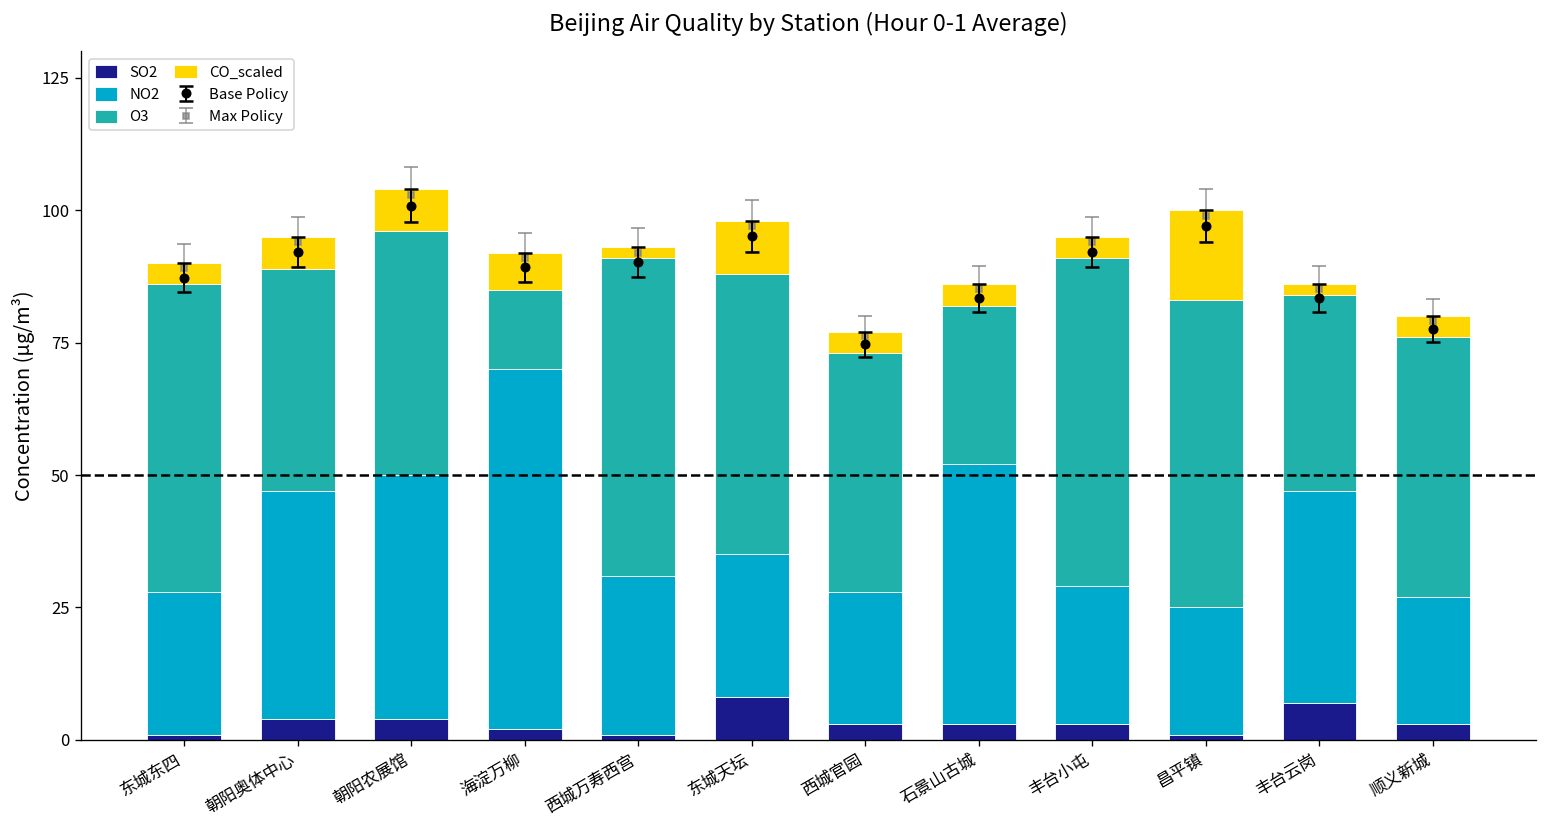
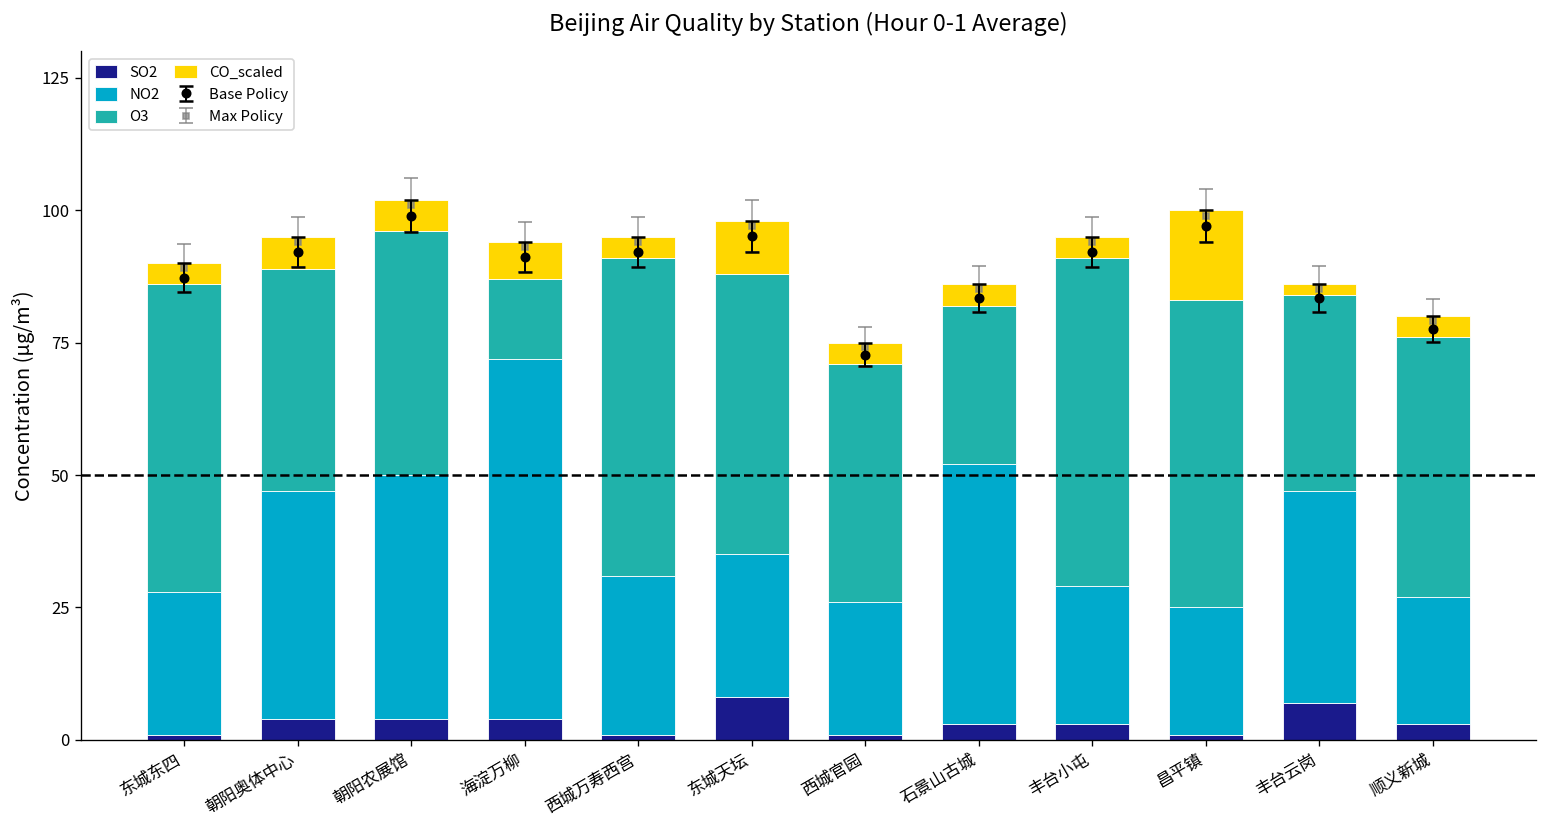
CO_scaled, 朝阳农展馆: 8 -> 6
SO2, 海淀万柳: 2 -> 4
CO_scaled, 西城万寿西宫: 2 -> 4
SO2, 西城官园: 3 -> 1
